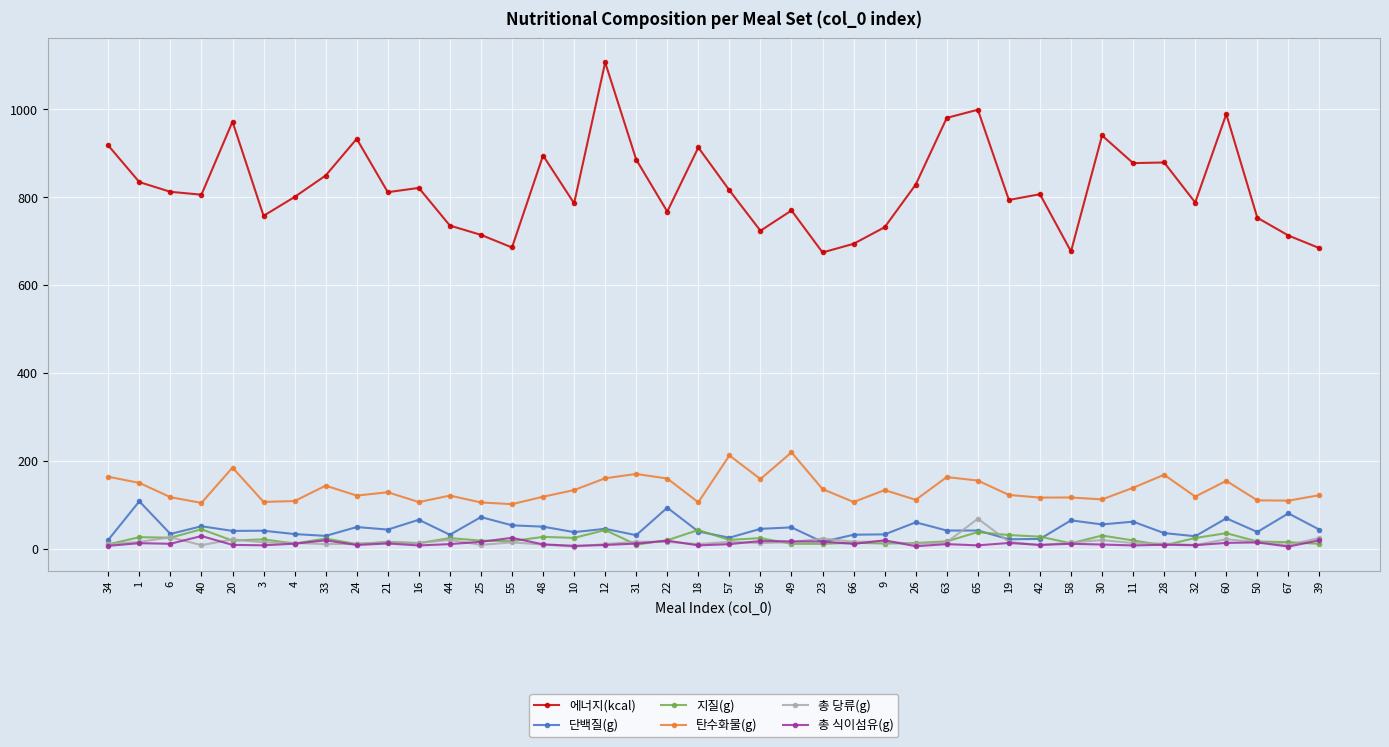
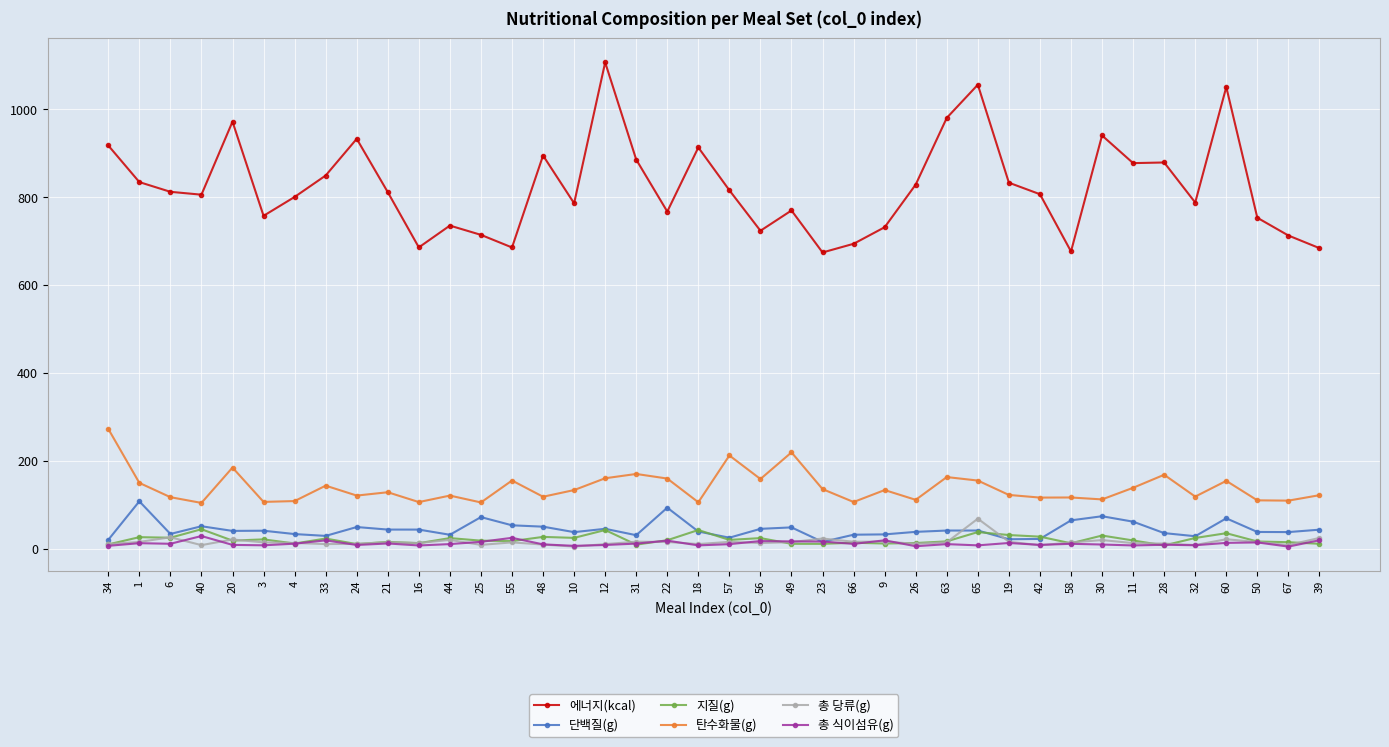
탄수화물(g), 34: 160 -> 270
에너지(kcal), 16: 820 -> 690
단백질(g), 16: 70 -> 40
탄수화물(g), 55: 100 -> 160
단백질(g), 26: 60 -> 40
에너지(kcal), 65: 1000 -> 1060
에너지(kcal), 19: 790 -> 830
단백질(g), 30: 60 -> 70
에너지(kcal), 60: 990 -> 1050
단백질(g), 67: 80 -> 40
